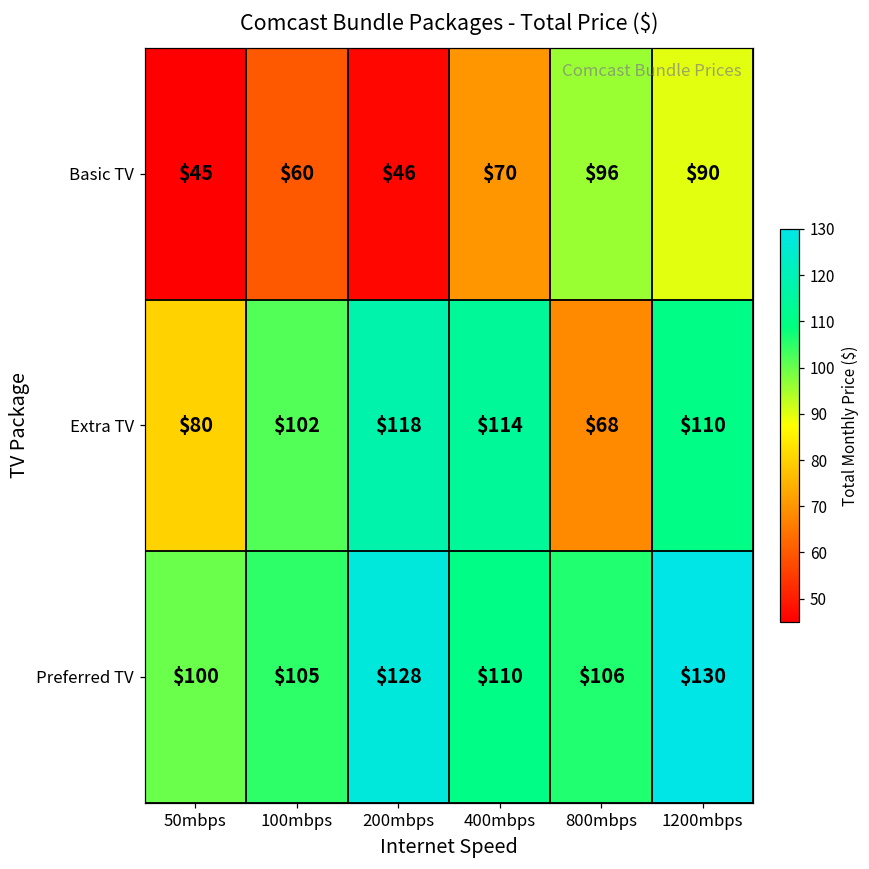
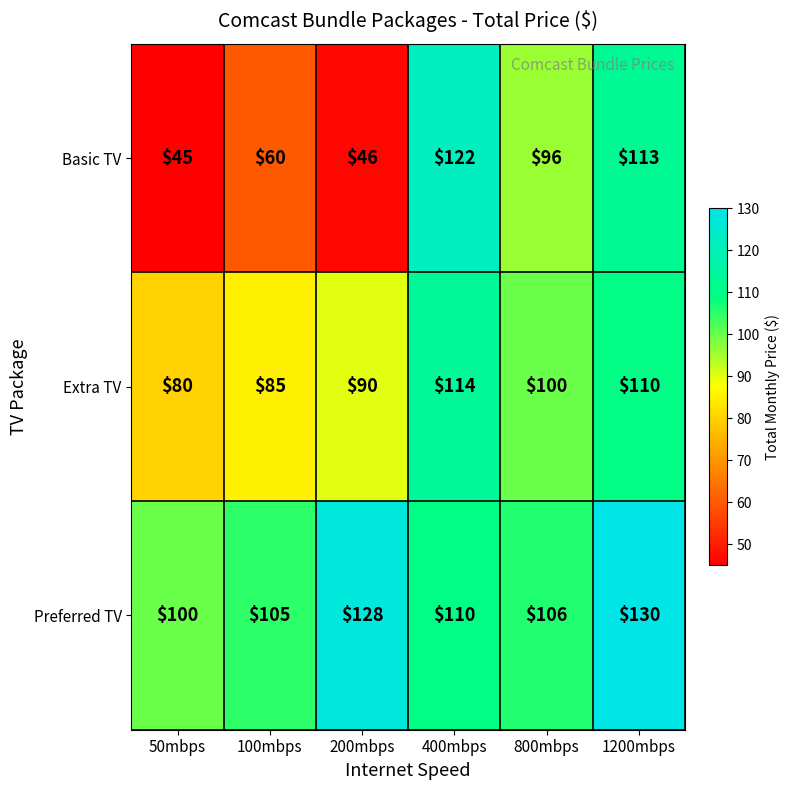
Basic TV, 400mbps: $70 -> $122
Basic TV, 1200mbps: $90 -> $113
Extra TV, 100mbps: $102 -> $85
Extra TV, 200mbps: $118 -> $90
Extra TV, 800mbps: $68 -> $100
